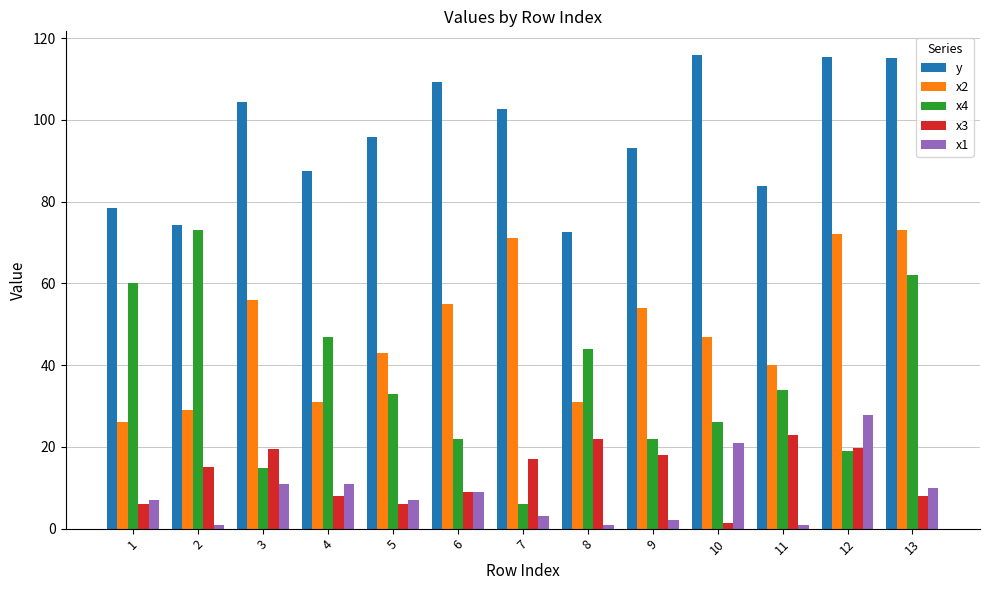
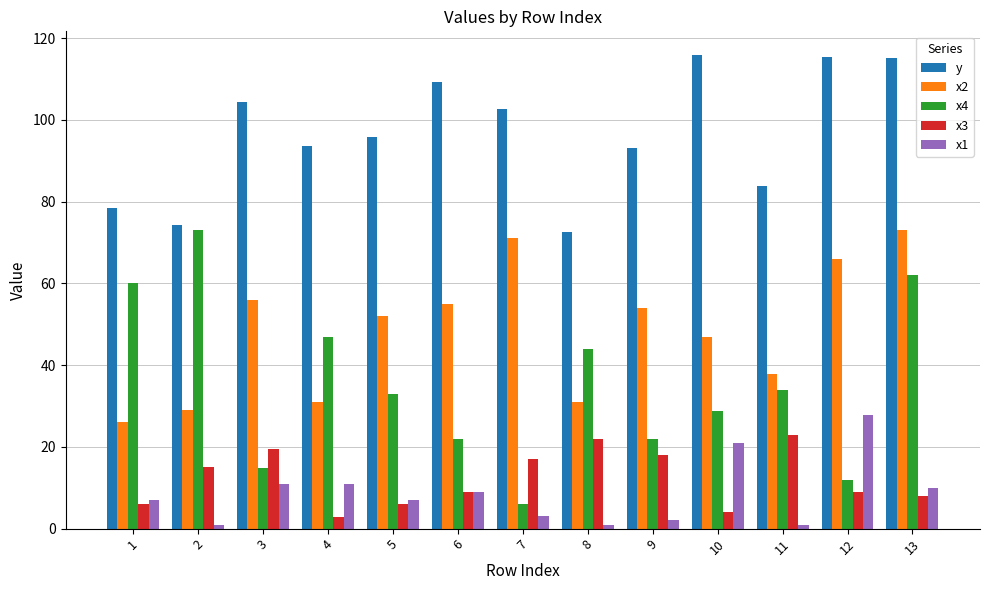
y, 4: 88 -> 94
x3, 4: 8 -> 3
x2, 5: 43 -> 52
x4, 10: 26 -> 29
x3, 10: 2 -> 4
x2, 11: 40 -> 38
x2, 12: 72 -> 66
x4, 12: 19 -> 12
x3, 12: 20 -> 9
